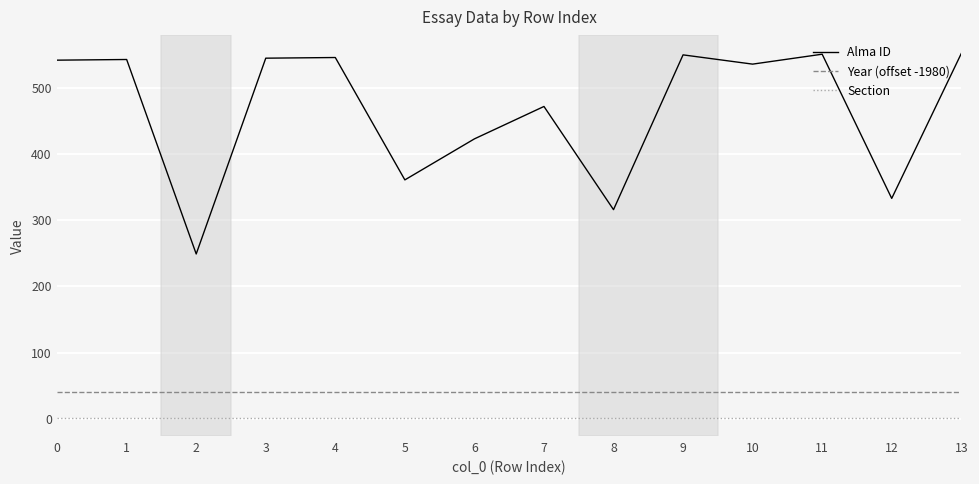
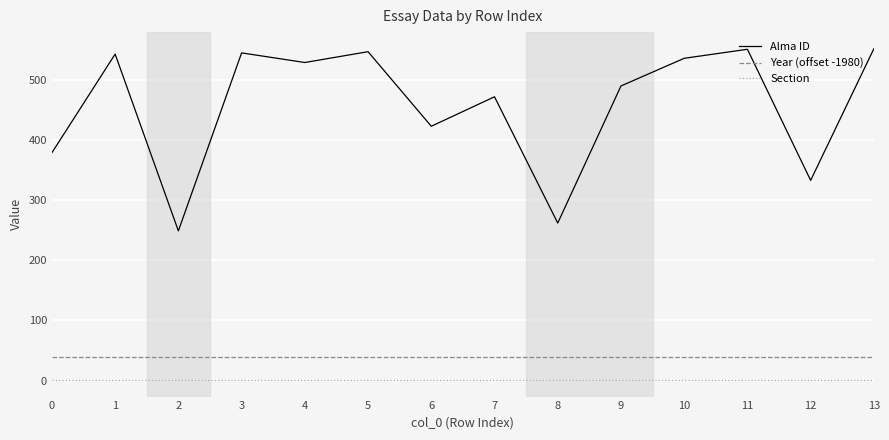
Alma ID, 0: 540 -> 380
Alma ID, 4: 550 -> 530
Alma ID, 5: 360 -> 550
Alma ID, 8: 320 -> 260
Alma ID, 9: 550 -> 490
